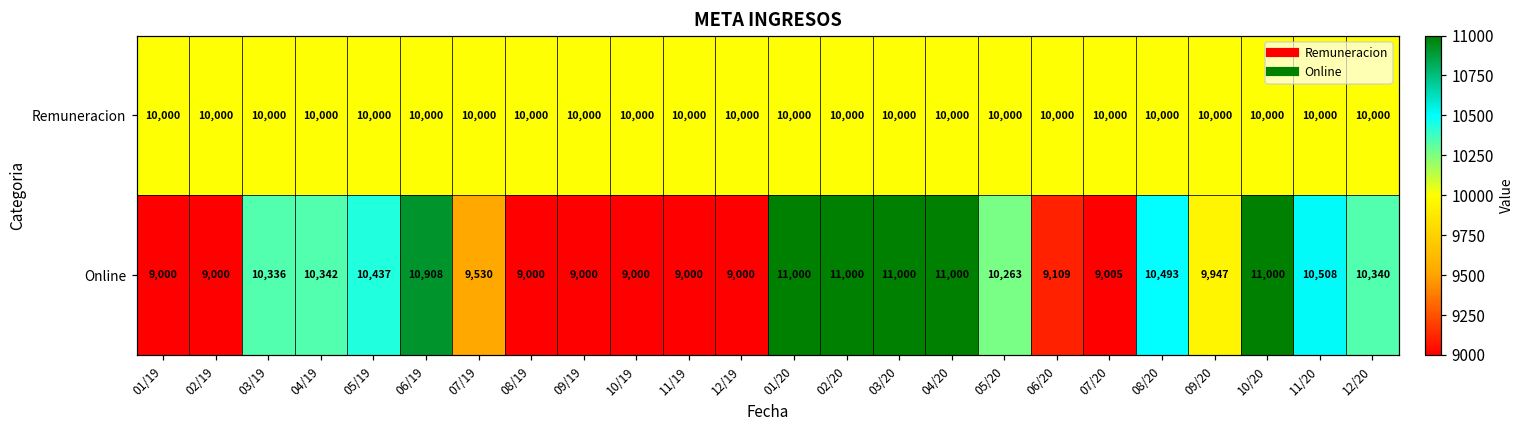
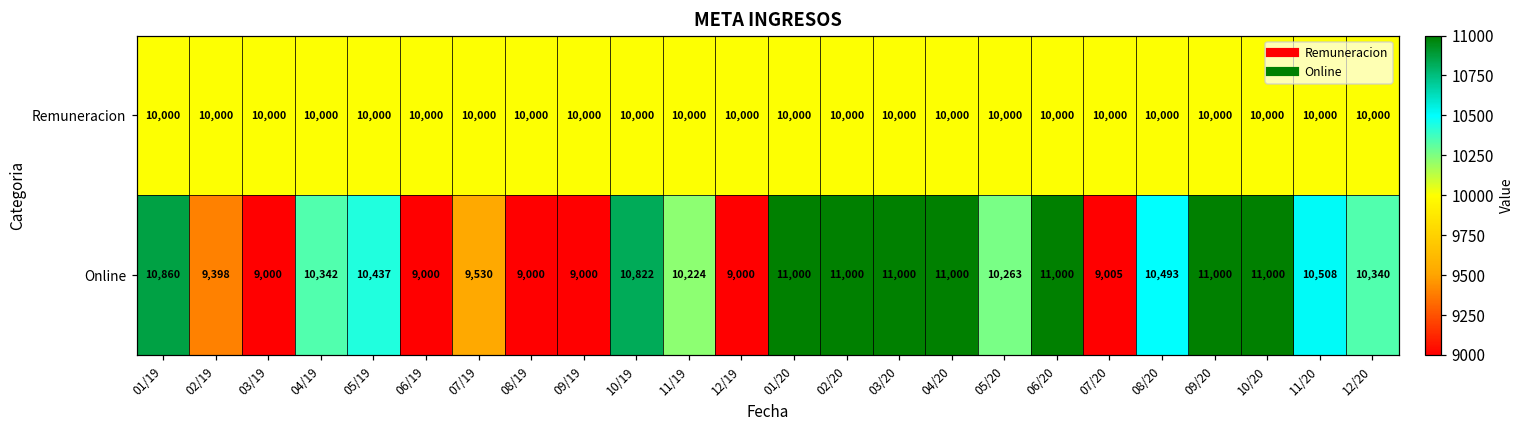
Online, 01/19: 9,000 -> 10,860
Online, 02/19: 9,000 -> 9,398
Online, 03/19: 10,336 -> 9,000
Online, 06/19: 10,908 -> 9,000
Online, 10/19: 9,000 -> 10,822
Online, 11/19: 9,000 -> 10,224
Online, 06/20: 9,109 -> 11,000
Online, 09/20: 9,947 -> 11,000
